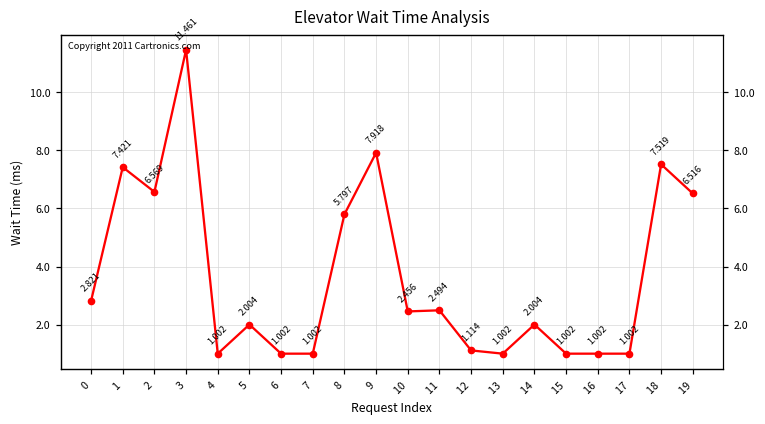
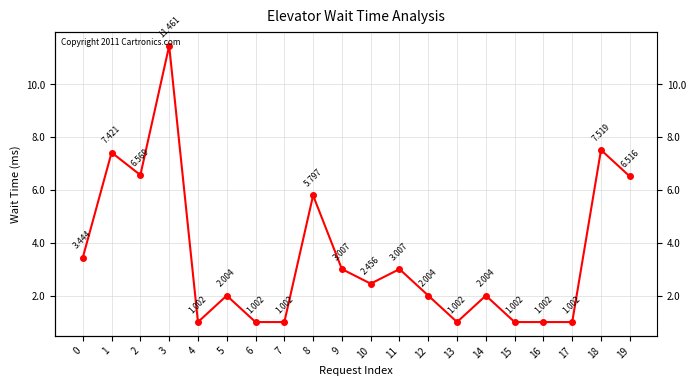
0: 2.821 -> 3.444
9: 7.918 -> 3.007
11: 2.494 -> 3.007
12: 1.114 -> 2.004
